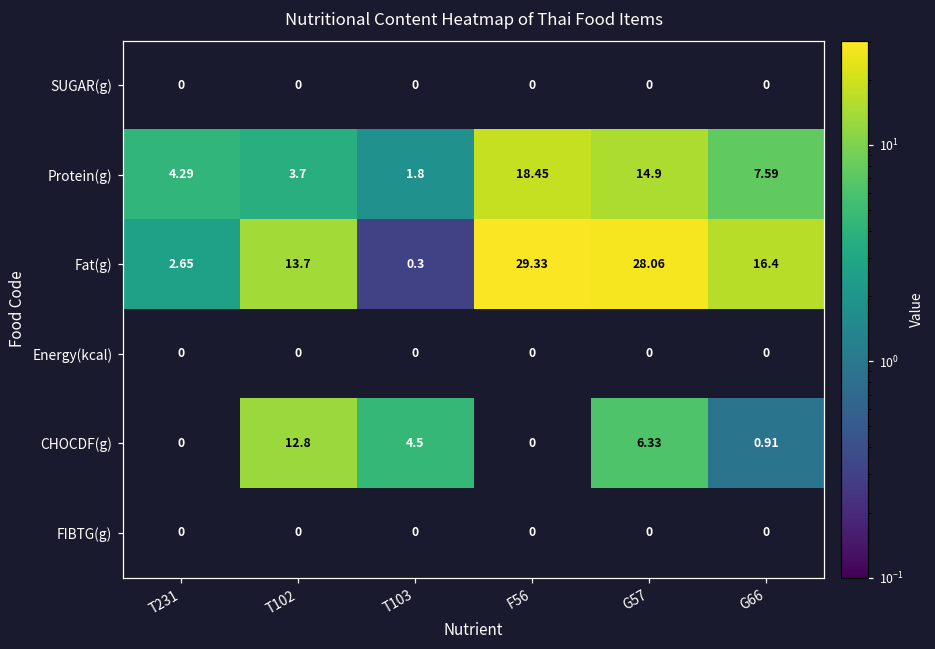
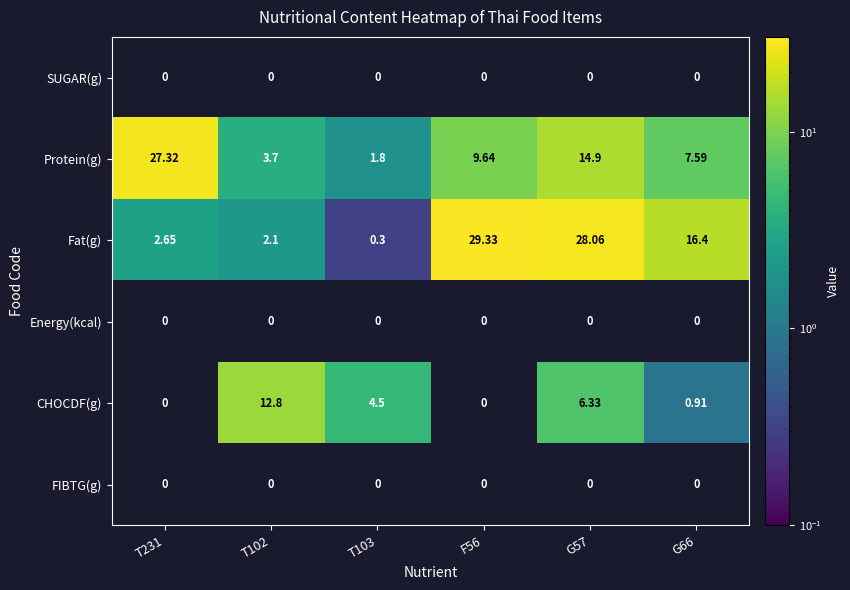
Protein(g), T231: 4.29 -> 27.32
Protein(g), F56: 18.45 -> 9.64
Fat(g), T102: 13.7 -> 2.1
